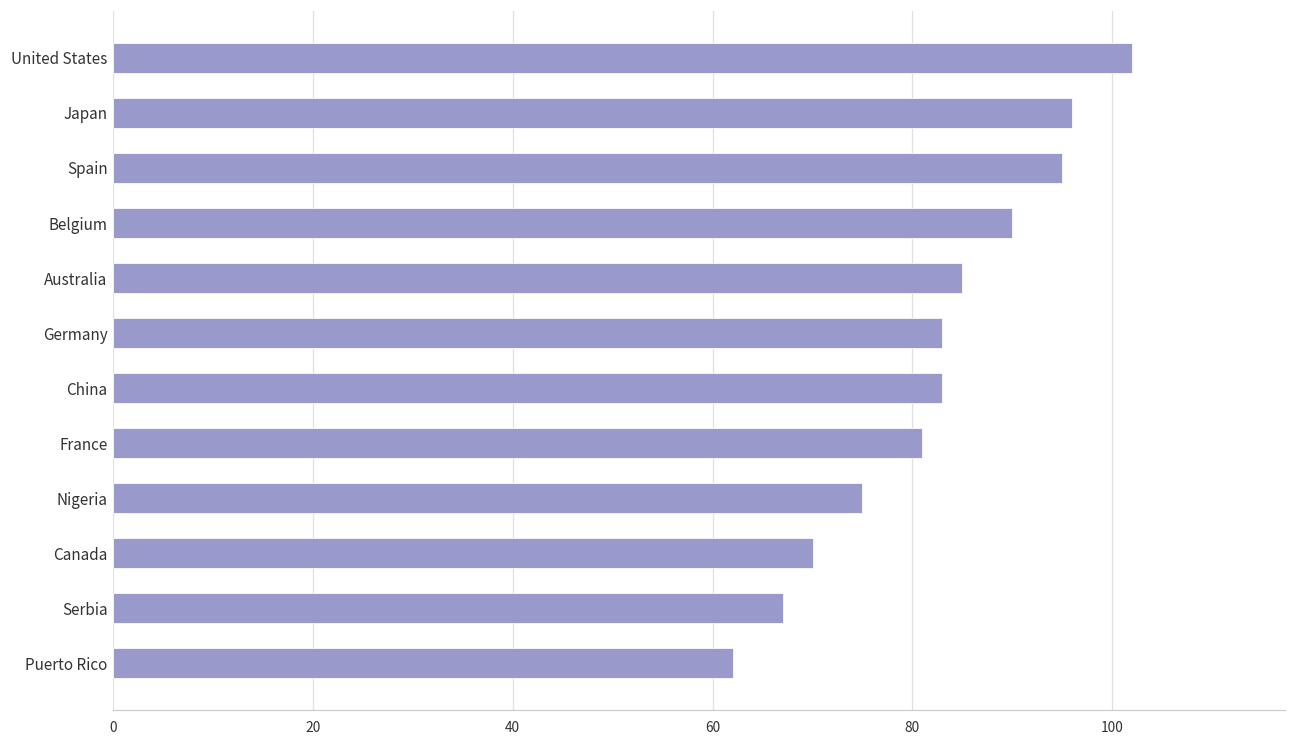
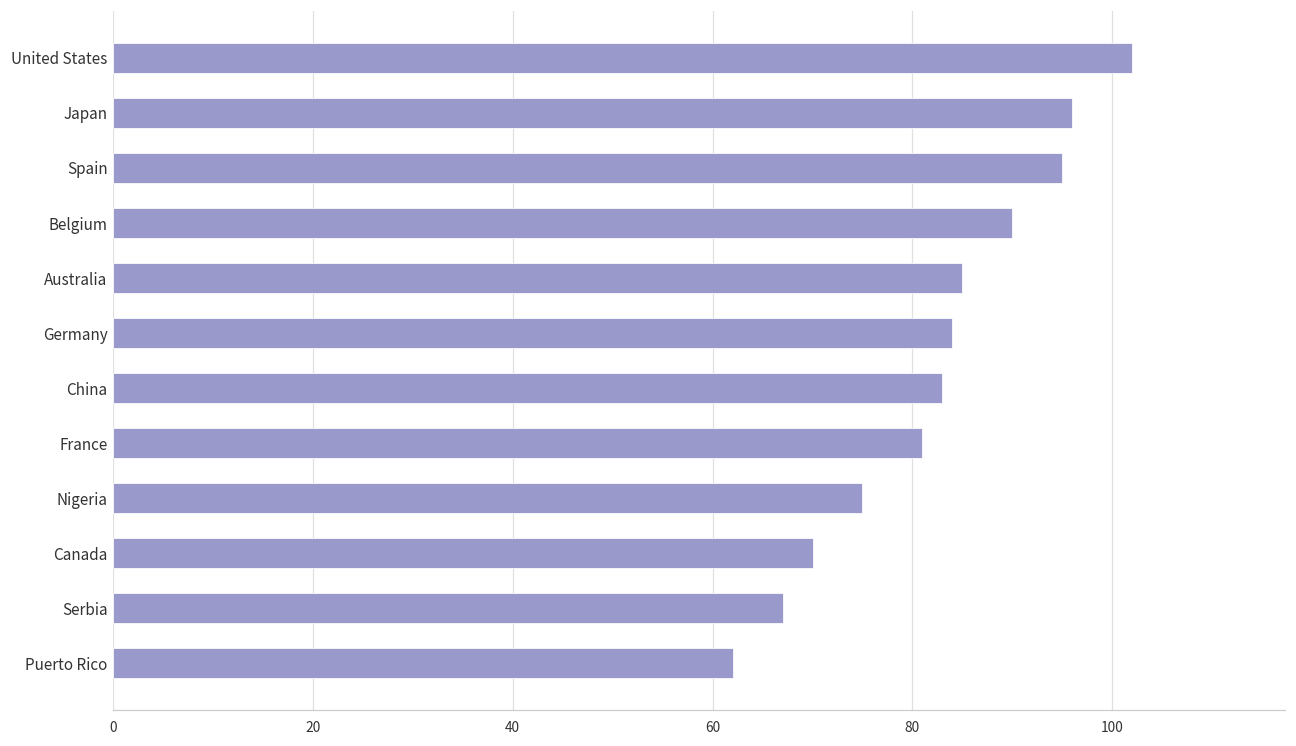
Germany: 83 -> 84
